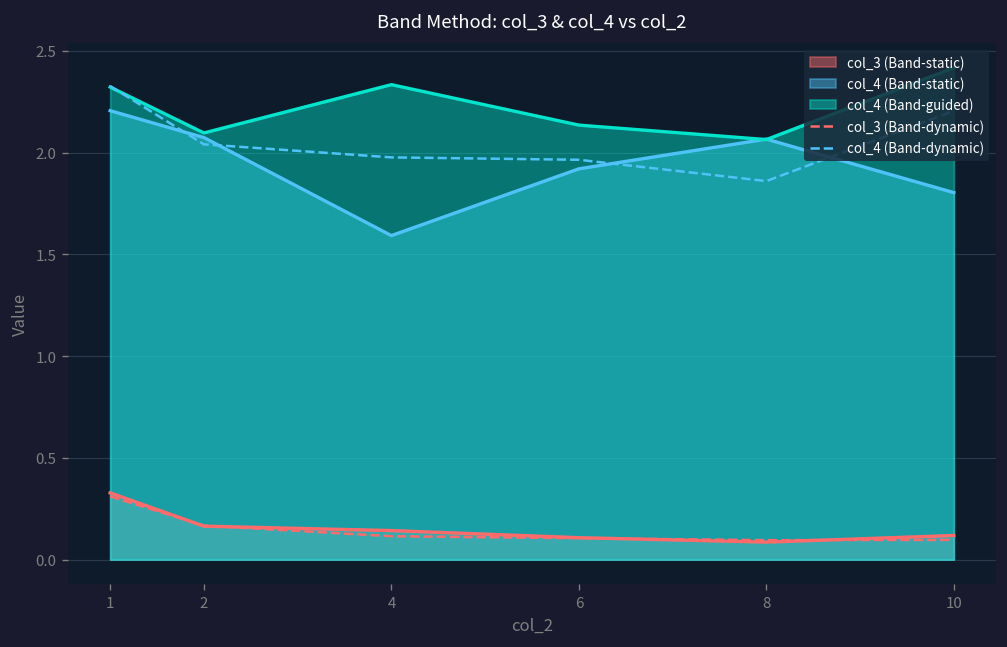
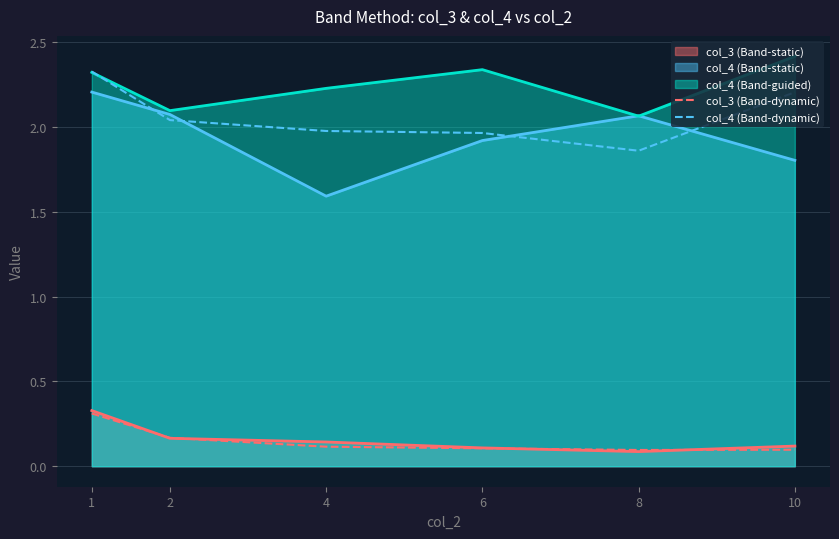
col_4 (Band-guided), 4: 2.33 -> 2.23
col_4 (Band-guided), 6: 2.13 -> 2.34
